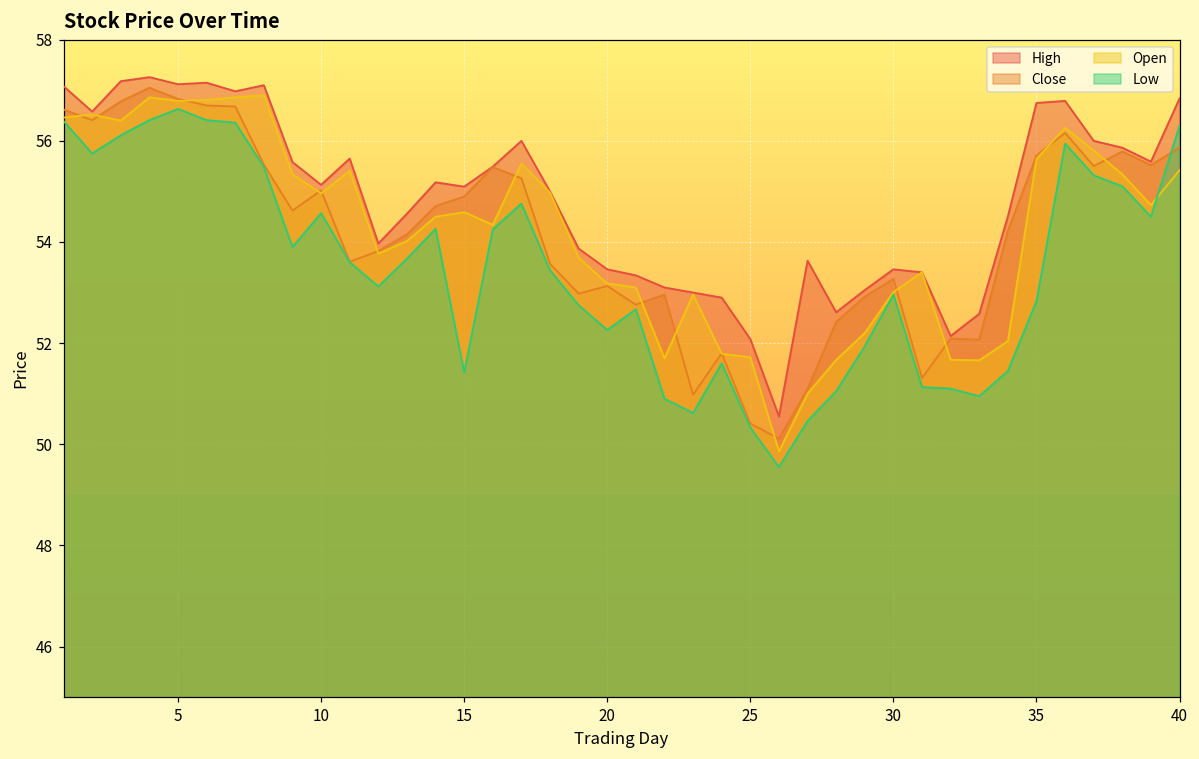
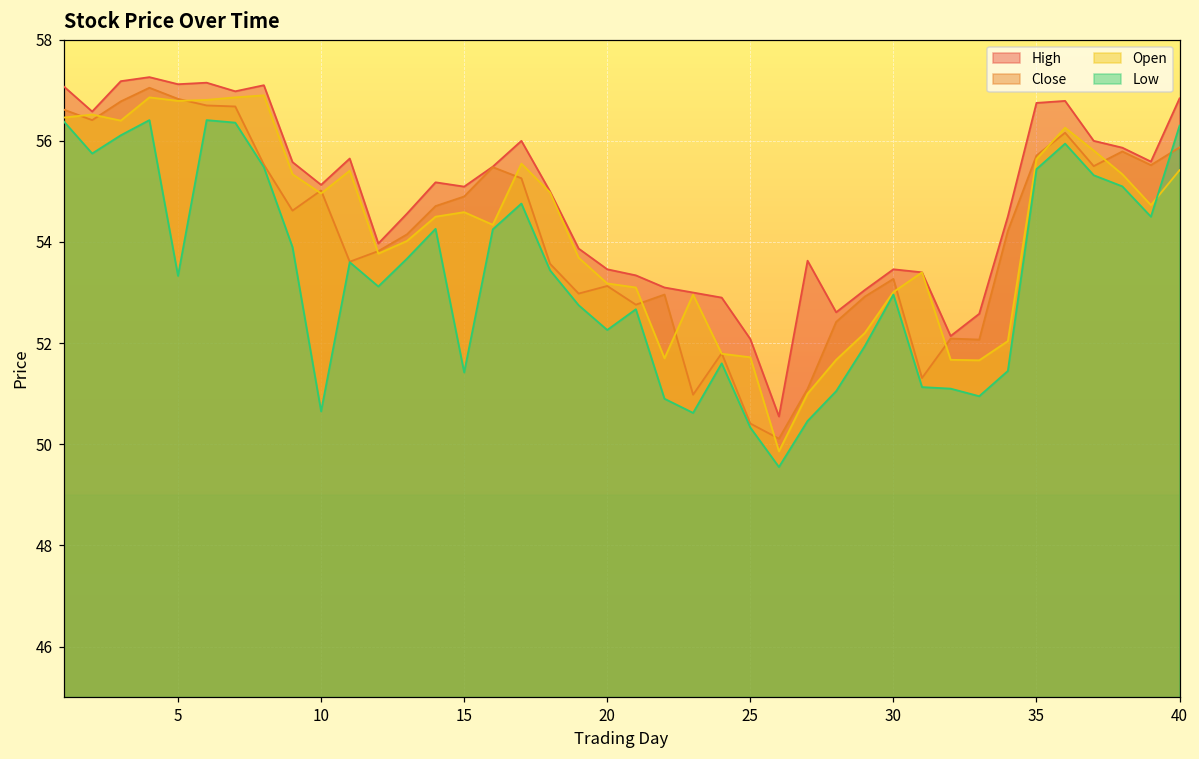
Low, 5: 56.6 -> 53.3
Low, 10: 54.6 -> 50.7
Low, 35: 52.8 -> 55.4
